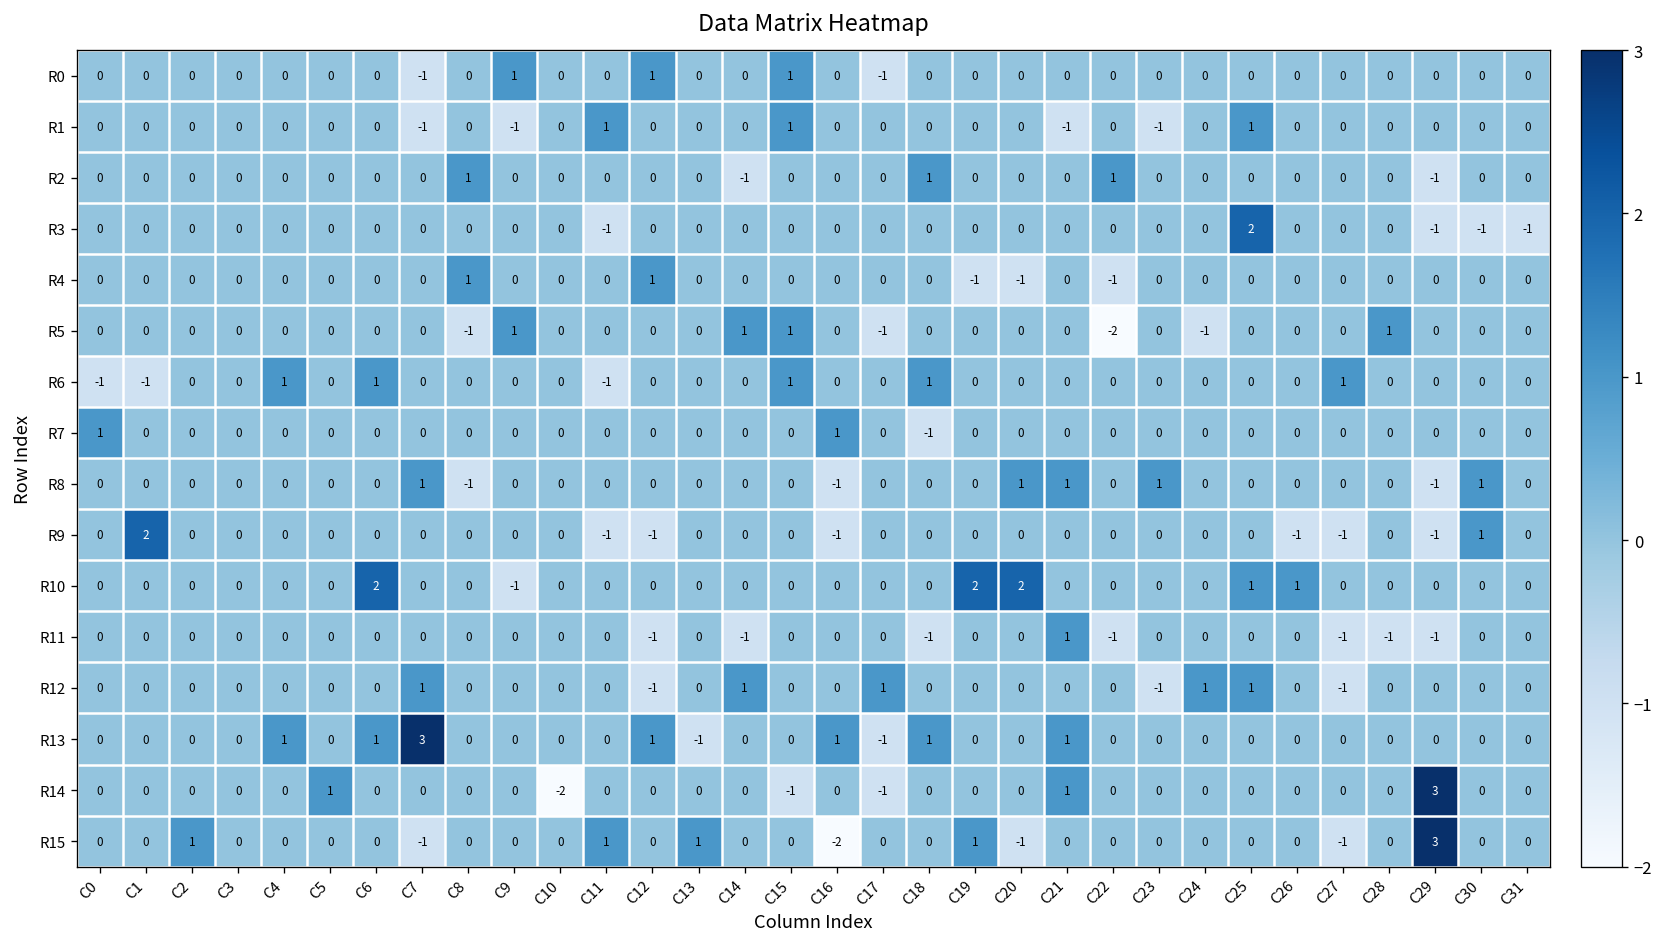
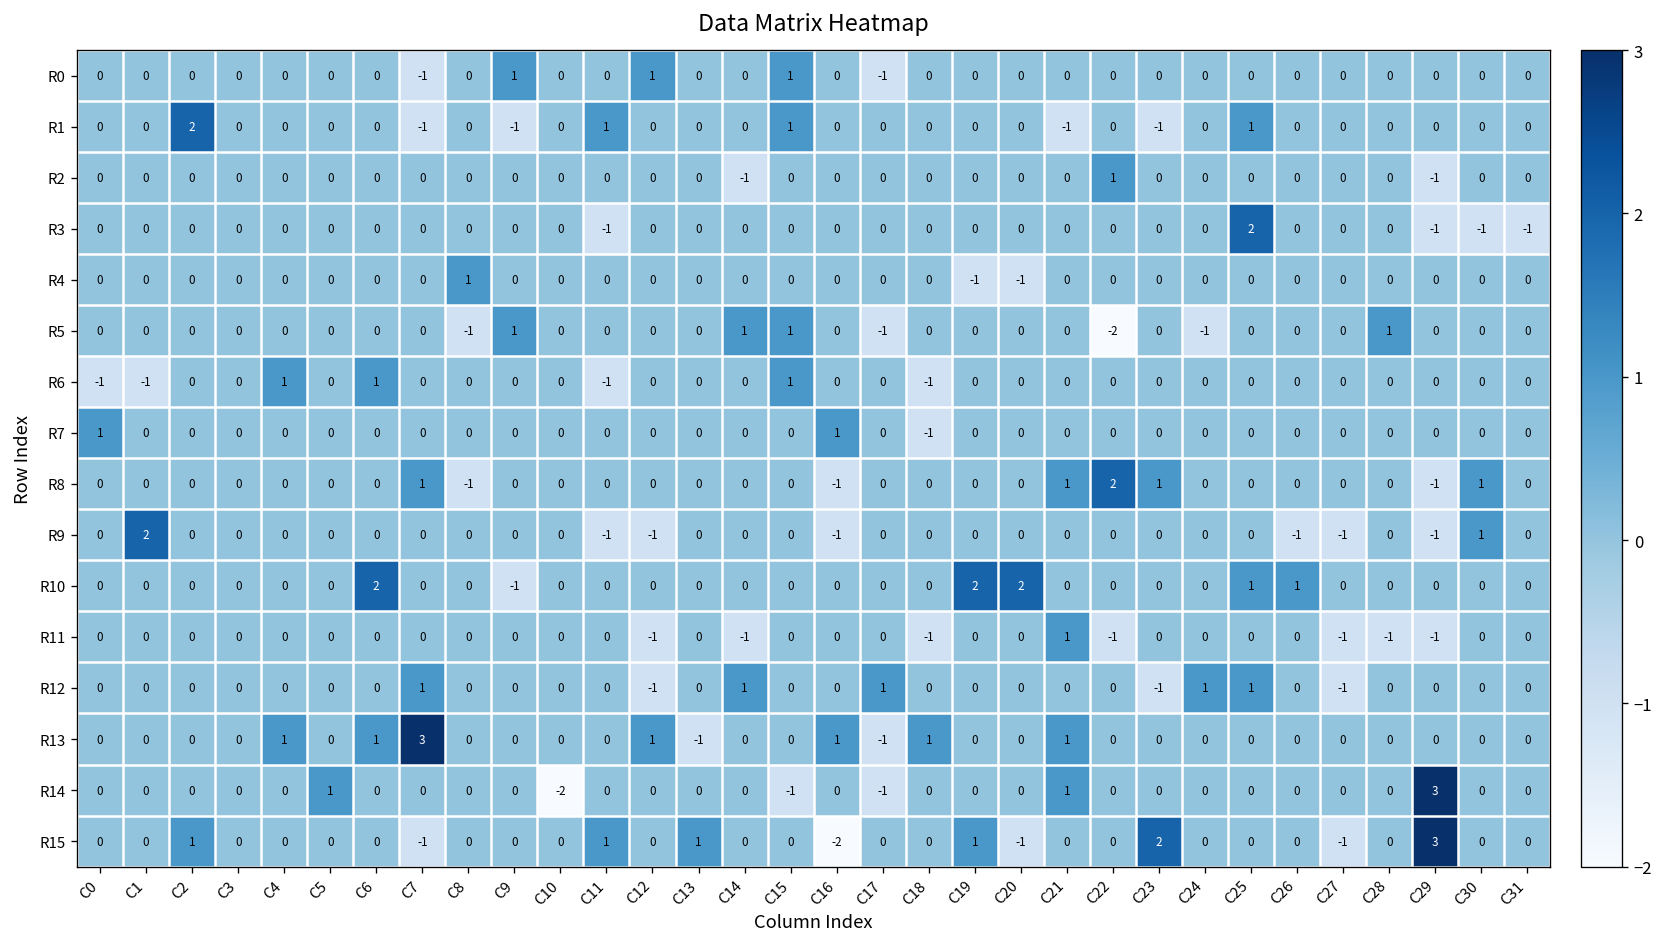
R1, C2: 0 -> 2
R2, C8: 1 -> 0
R2, C18: 1 -> 0
R4, C12: 1 -> 0
R4, C22: -1 -> 0
R6, C18: 1 -> -1
R6, C27: 1 -> 0
R8, C20: 1 -> 0
R8, C22: 0 -> 2
R15, C23: 0 -> 2
